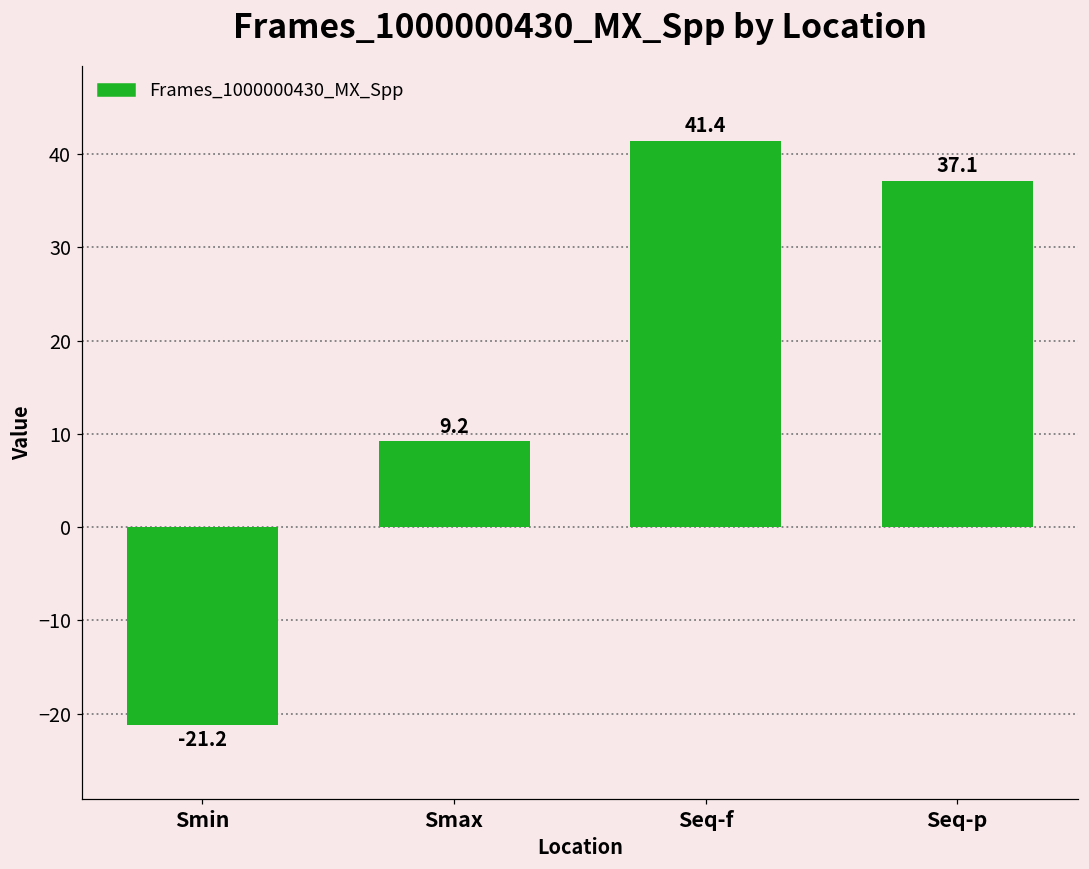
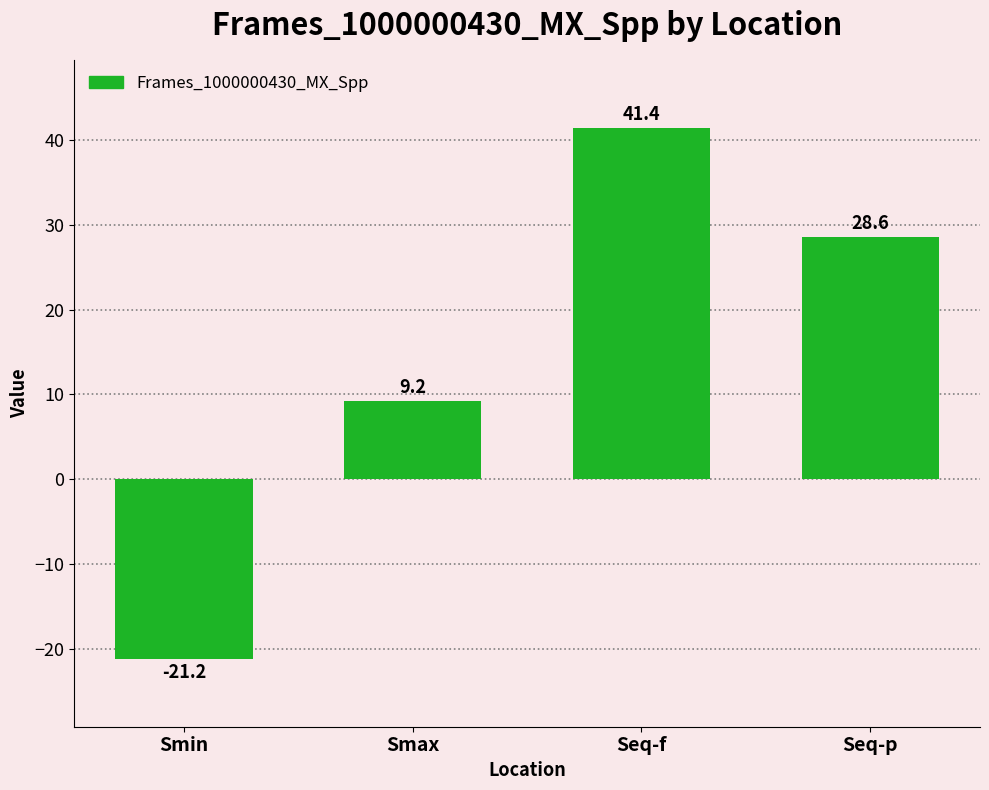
Seq-p: 37.1 -> 28.6
